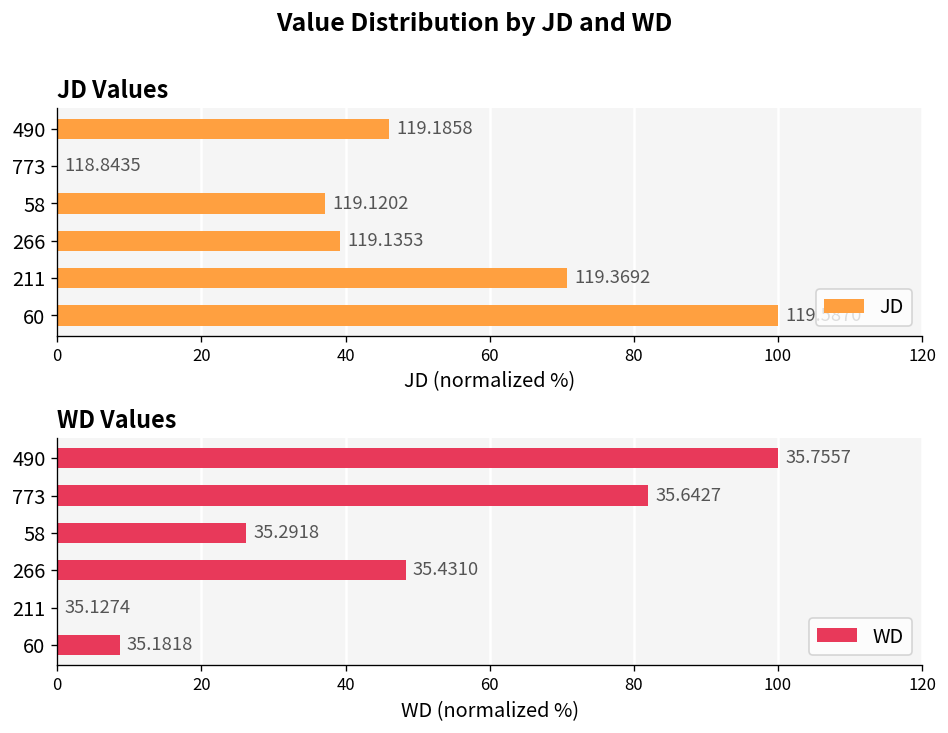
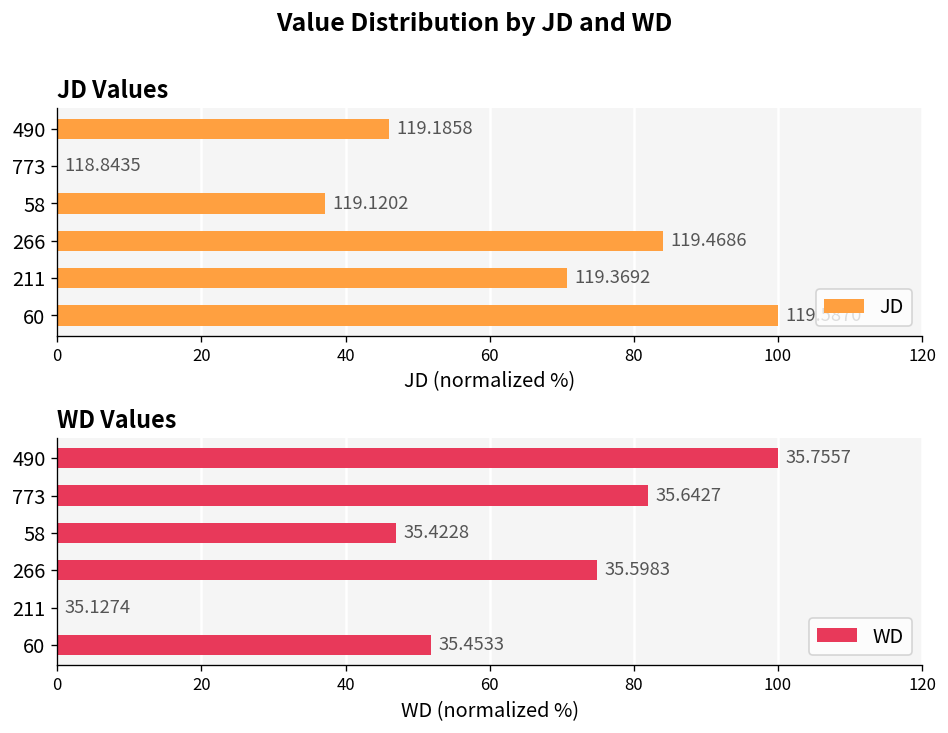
JD Values, 266: 119.1353 -> 119.4686
WD Values, 58: 35.2918 -> 35.4228
WD Values, 266: 35.4310 -> 35.5983
WD Values, 60: 35.1818 -> 35.4533
